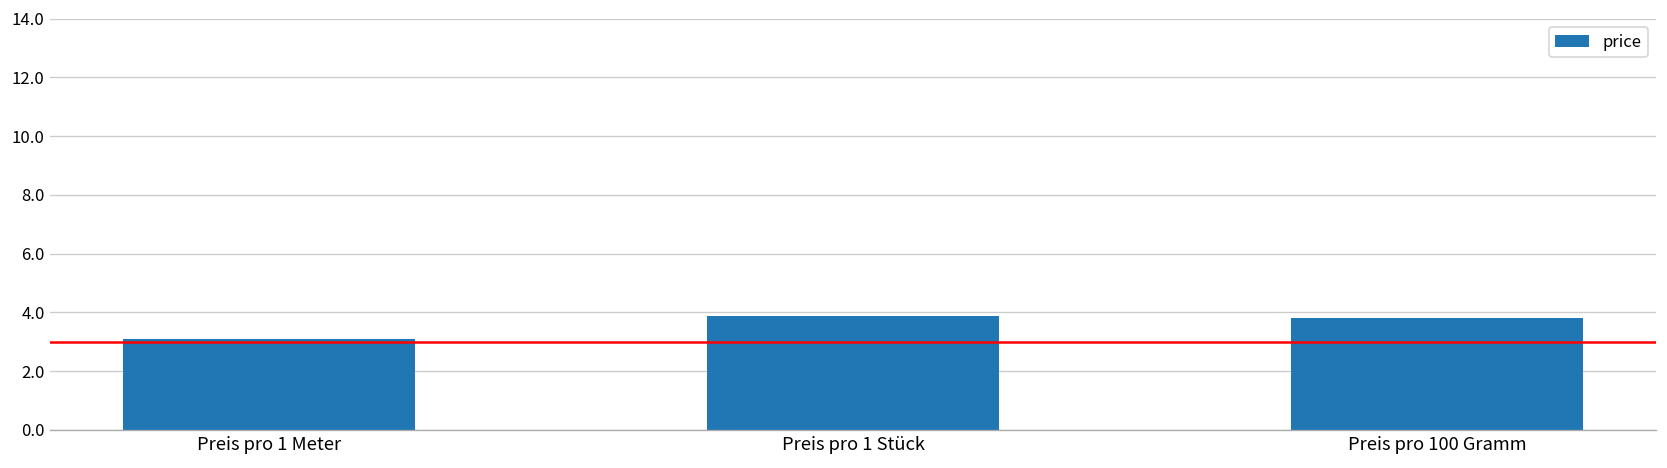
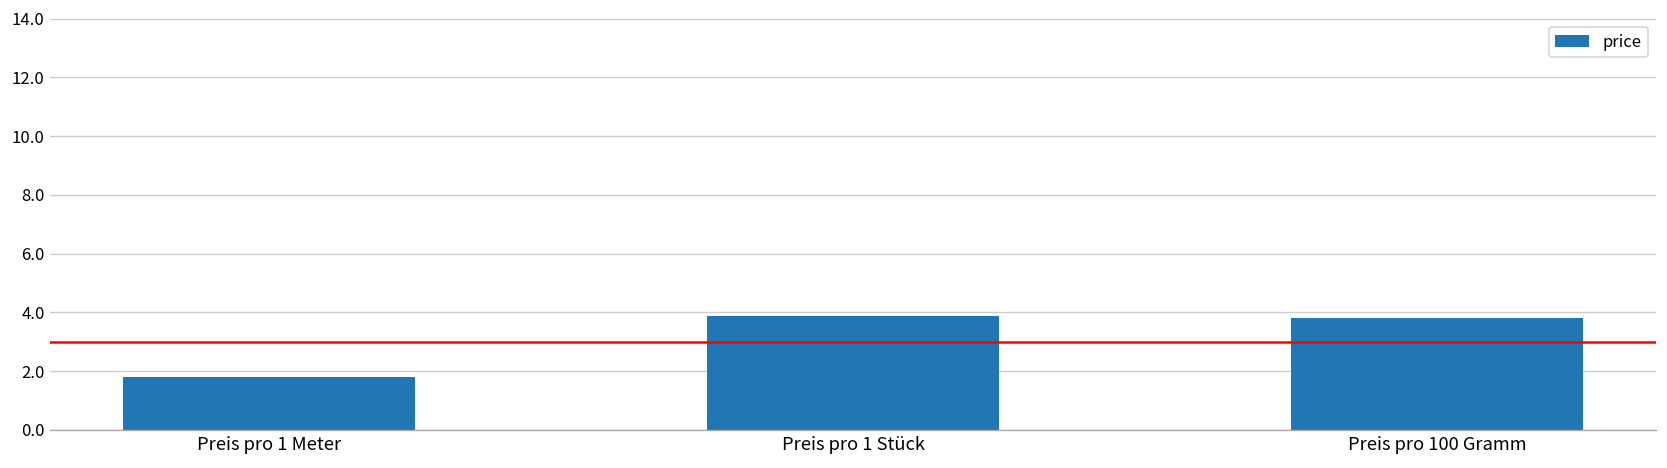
Preis pro 1 Meter: 3.1 -> 1.8
